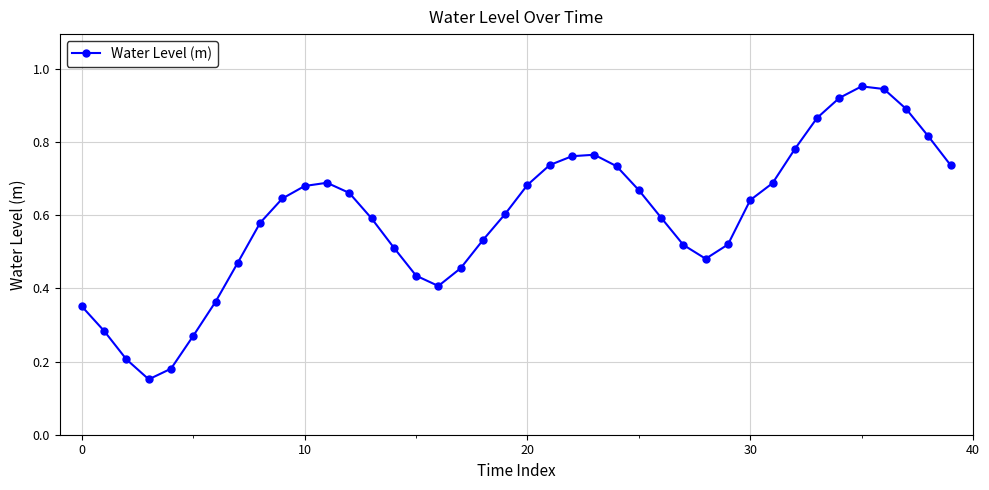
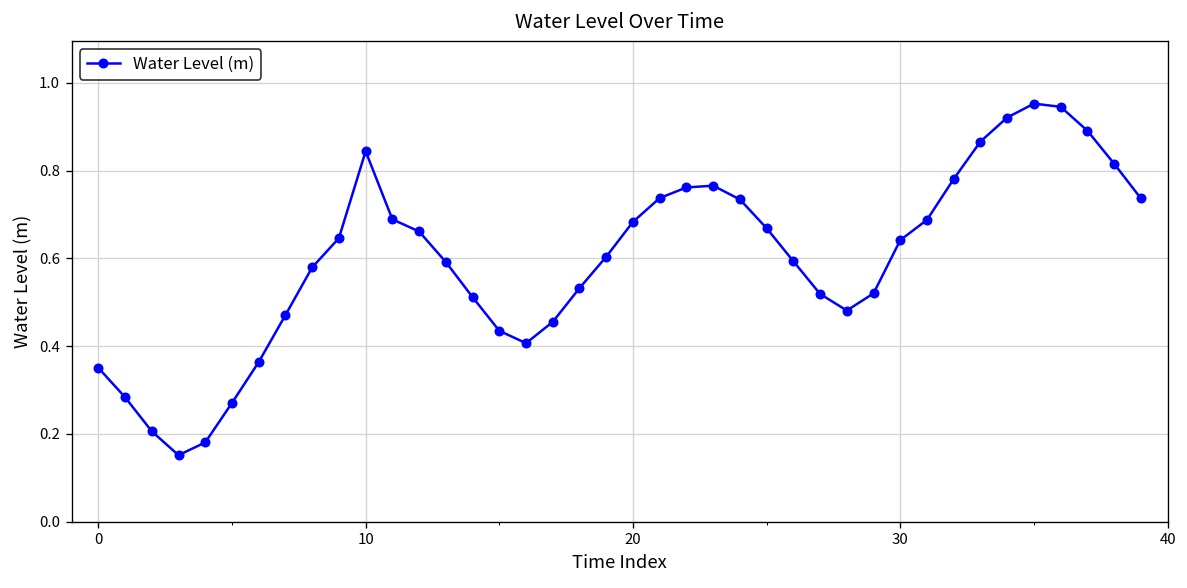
10: 0.68 -> 0.84
